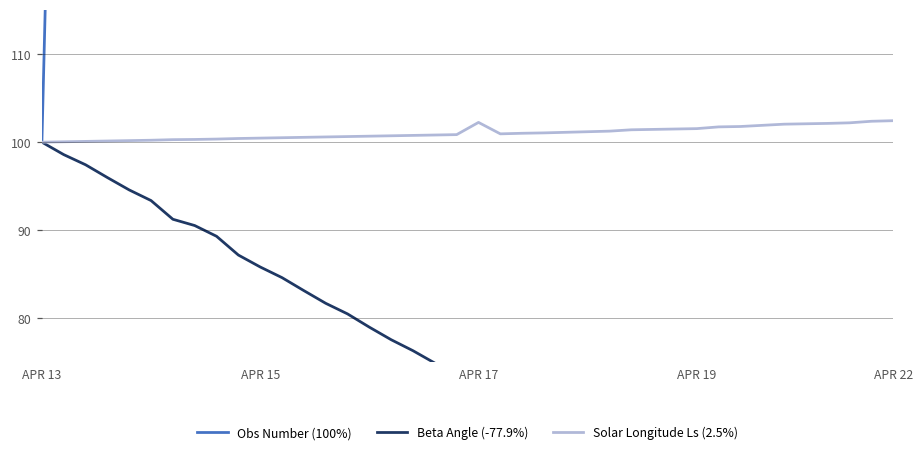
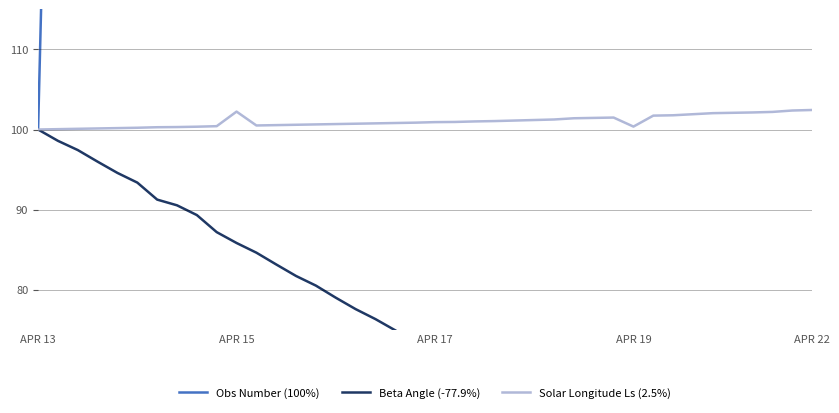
Solar Longitude Ls (2.5%), APR 15: 100 -> 102
Solar Longitude Ls (2.5%), APR 17: 102 -> 101
Solar Longitude Ls (2.5%), APR 19: 102 -> 100
